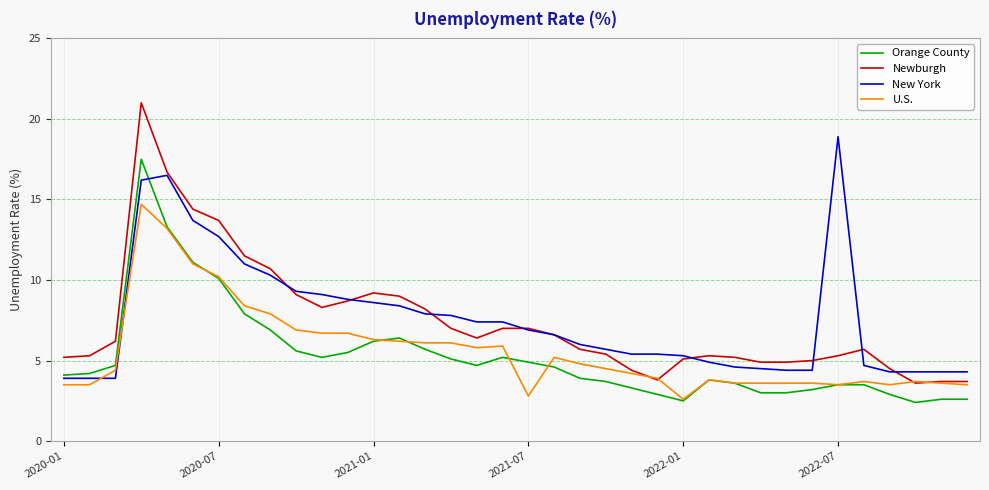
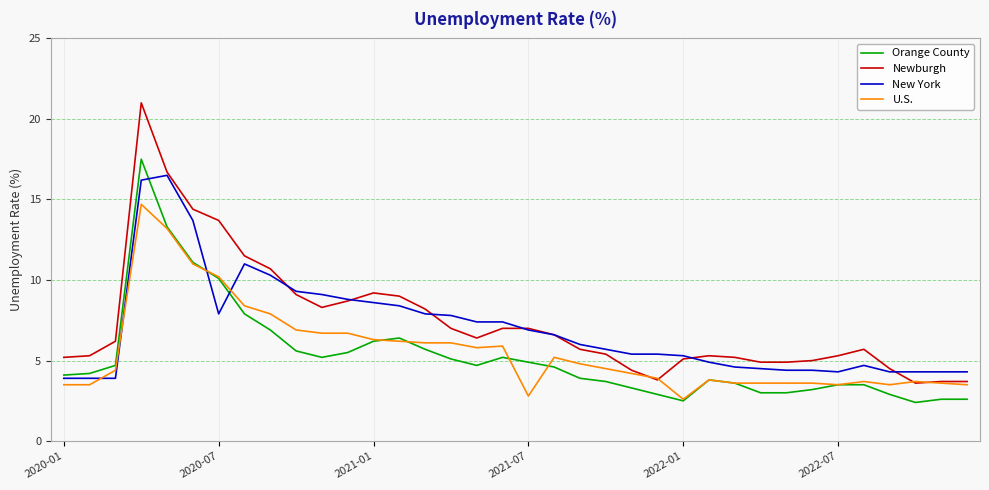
New York, 2020-07: 12.7 -> 7.9
New York, 2022-07: 18.9 -> 4.3
